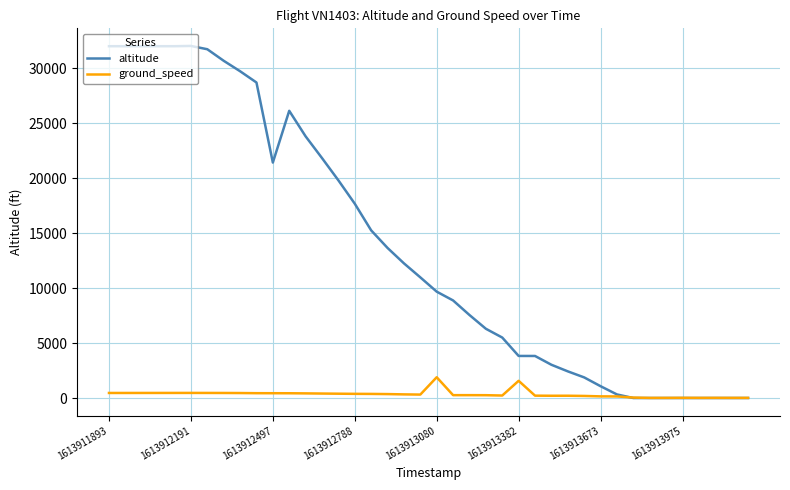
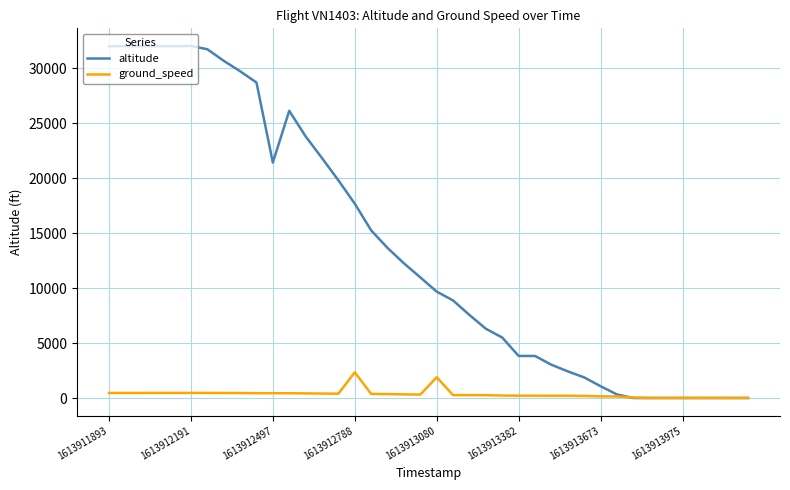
ground_speed, 1613912788: 400 -> 2300
ground_speed, 1613913382: 1600 -> 200
